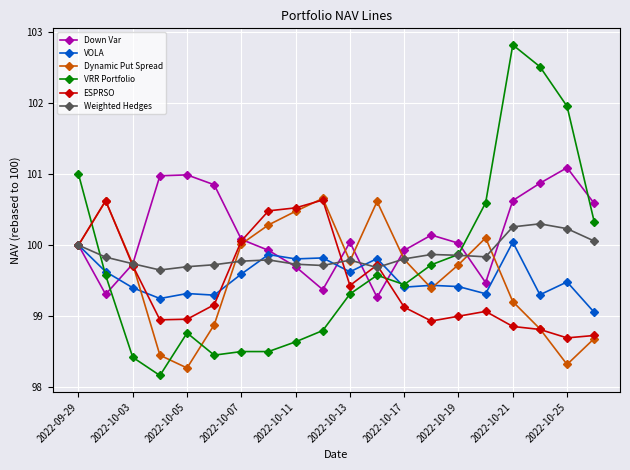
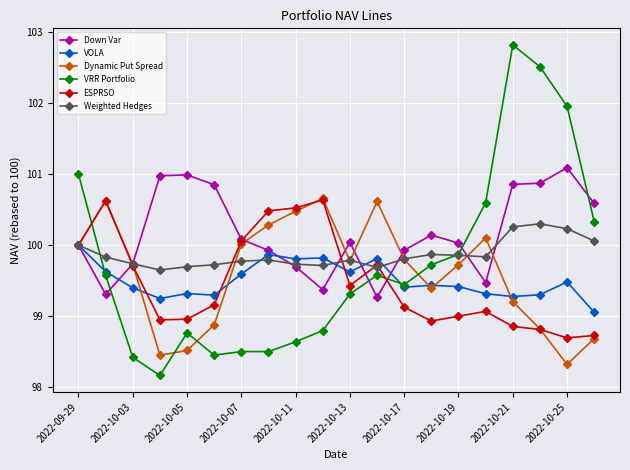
Dynamic Put Spread, 2022-10-05: 98.3 -> 98.5
Down Var, 2022-10-21: 100.6 -> 100.9
VOLA, 2022-10-21: 100.0 -> 99.3
